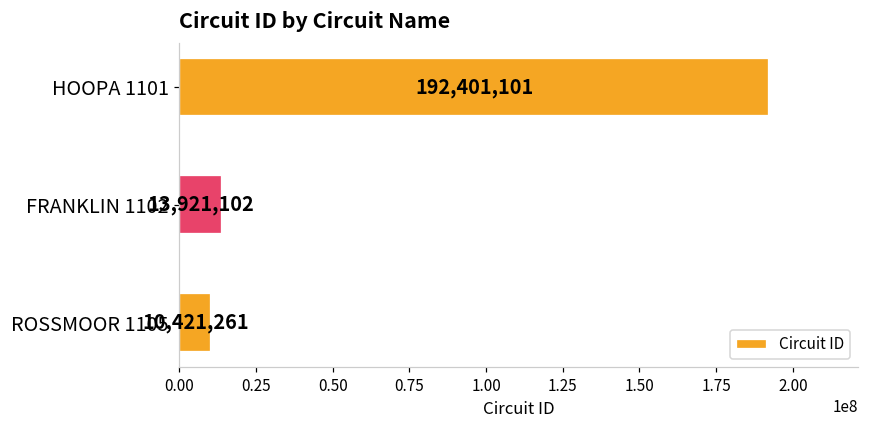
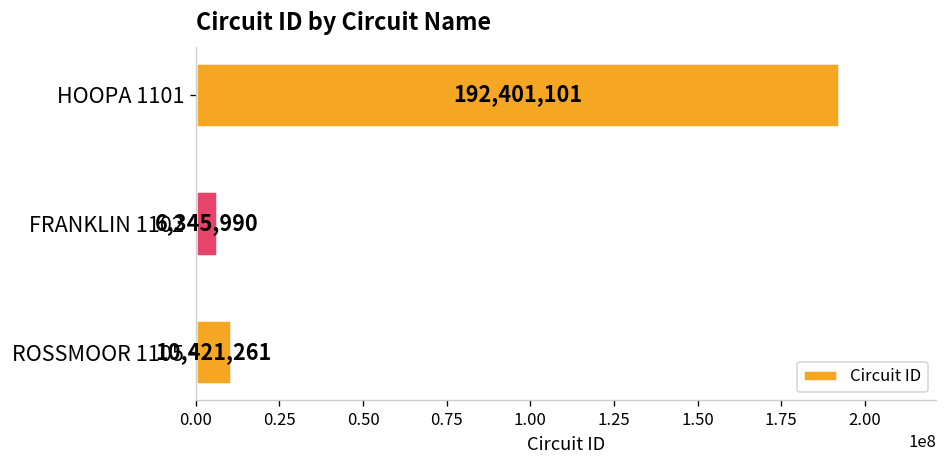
FRANKLIN 1102: 13,921,102 -> 6,345,990
